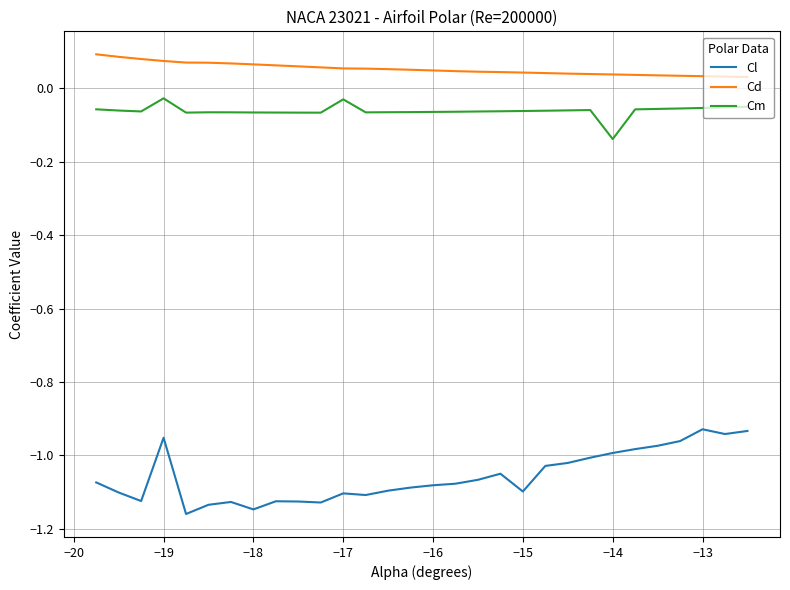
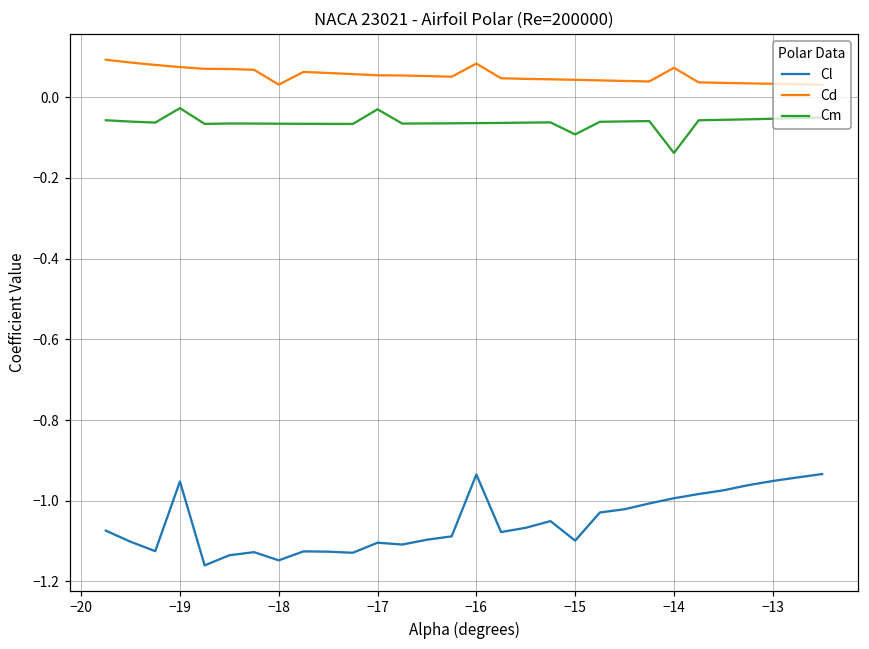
Cd, −18: 0.07 -> 0.03
Cl, −16: -1.08 -> -0.94
Cd, −16: 0.05 -> 0.08
Cm, −15: -0.06 -> -0.09
Cd, −14: 0.04 -> 0.07
Cl, −13: -0.93 -> -0.95
